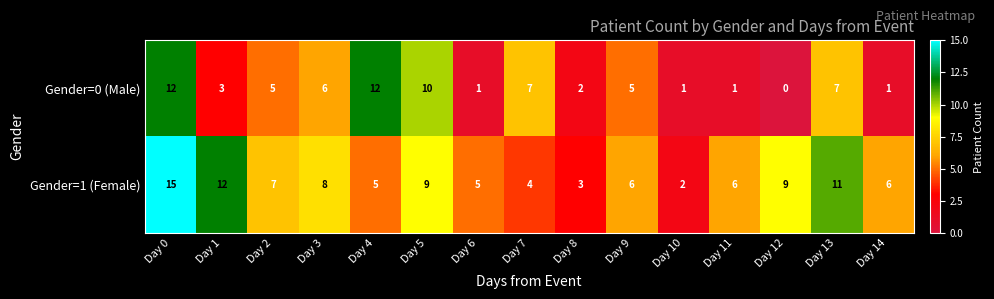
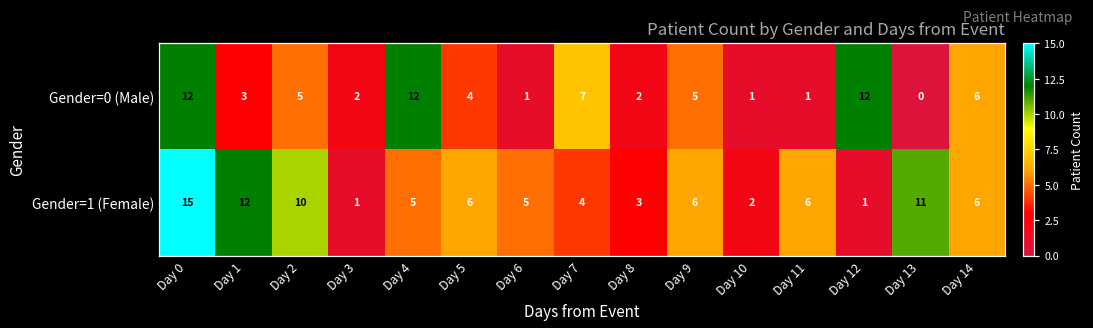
Gender=0 (Male), Day 3: 6 -> 2
Gender=0 (Male), Day 5: 10 -> 4
Gender=0 (Male), Day 12: 0 -> 12
Gender=0 (Male), Day 13: 7 -> 0
Gender=0 (Male), Day 14: 1 -> 6
Gender=1 (Female), Day 2: 7 -> 10
Gender=1 (Female), Day 3: 8 -> 1
Gender=1 (Female), Day 5: 9 -> 6
Gender=1 (Female), Day 12: 9 -> 1
